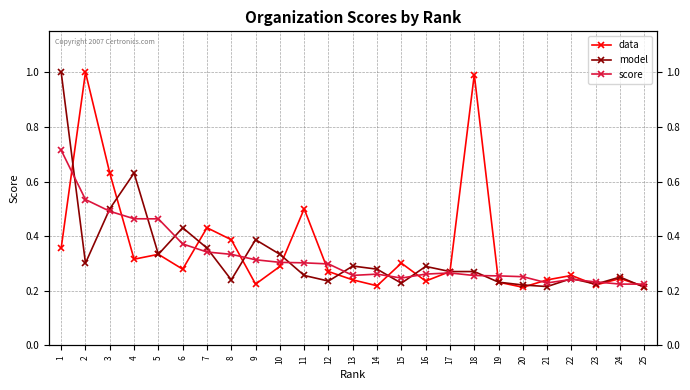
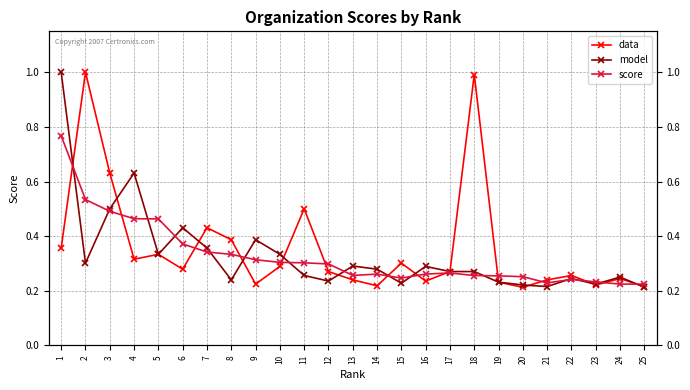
score, 1: 0.71 -> 0.77
